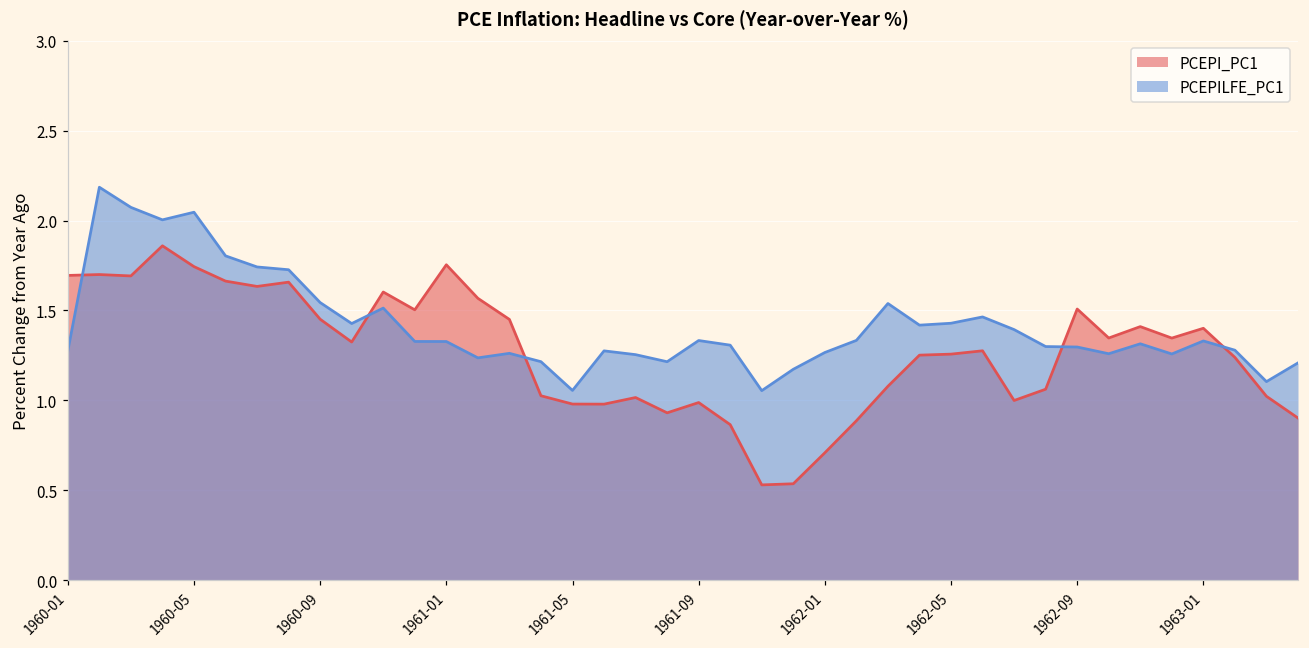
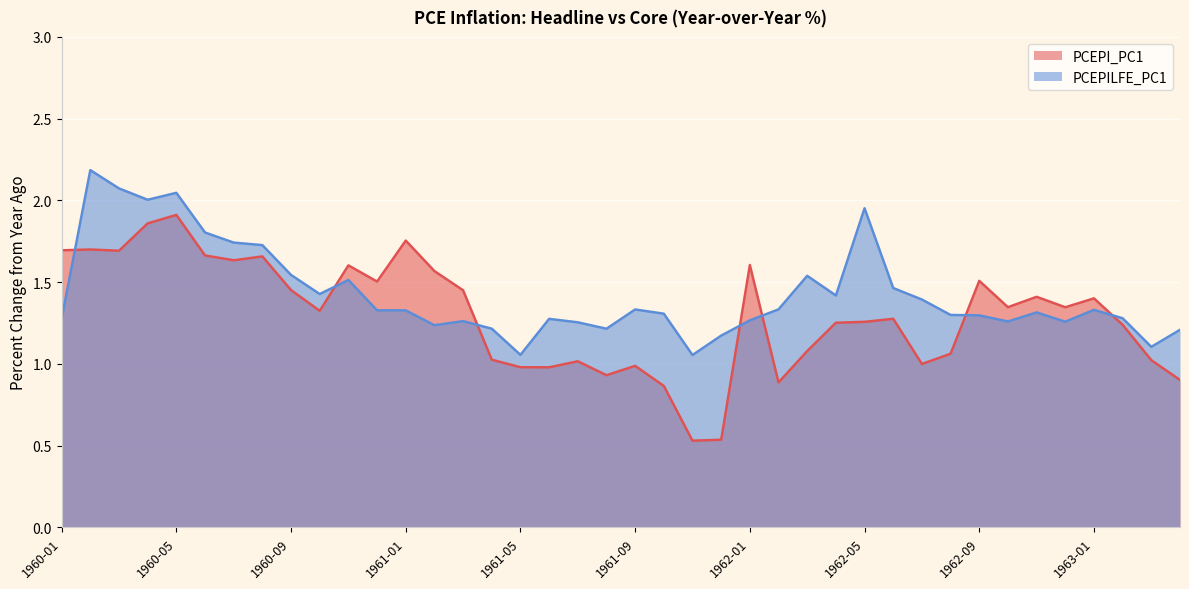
PCEPI_PC1, 1960-05: 1.74 -> 1.91
PCEPI_PC1, 1962-01: 0.71 -> 1.60
PCEPILFE_PC1, 1962-05: 1.43 -> 1.95
